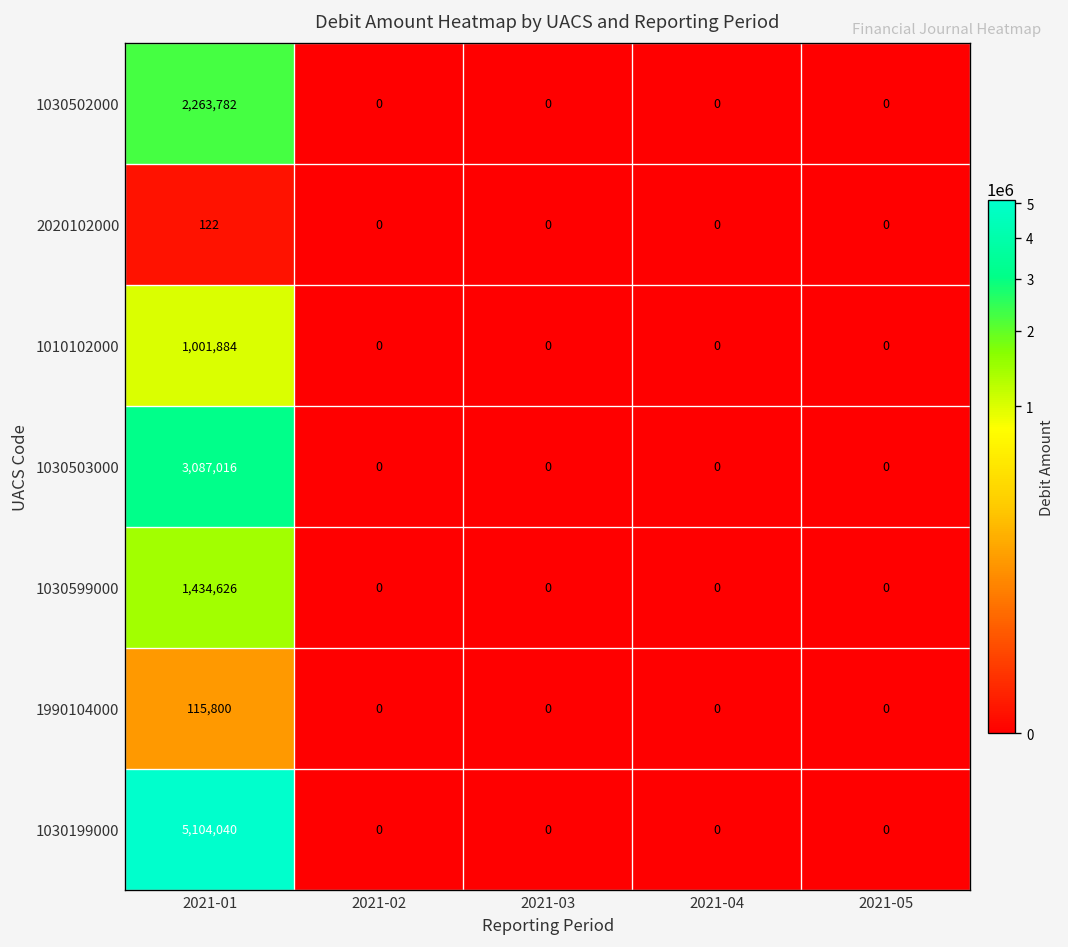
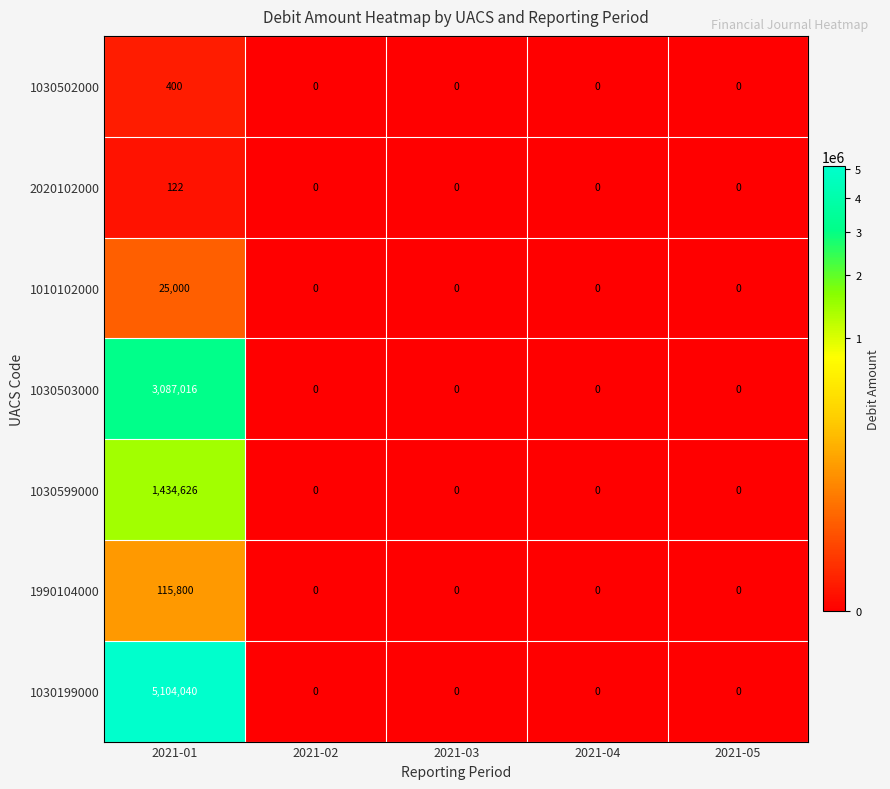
1030502000, 2021-01: 2,263,782 -> 400
1010102000, 2021-01: 1,001,884 -> 25,000
